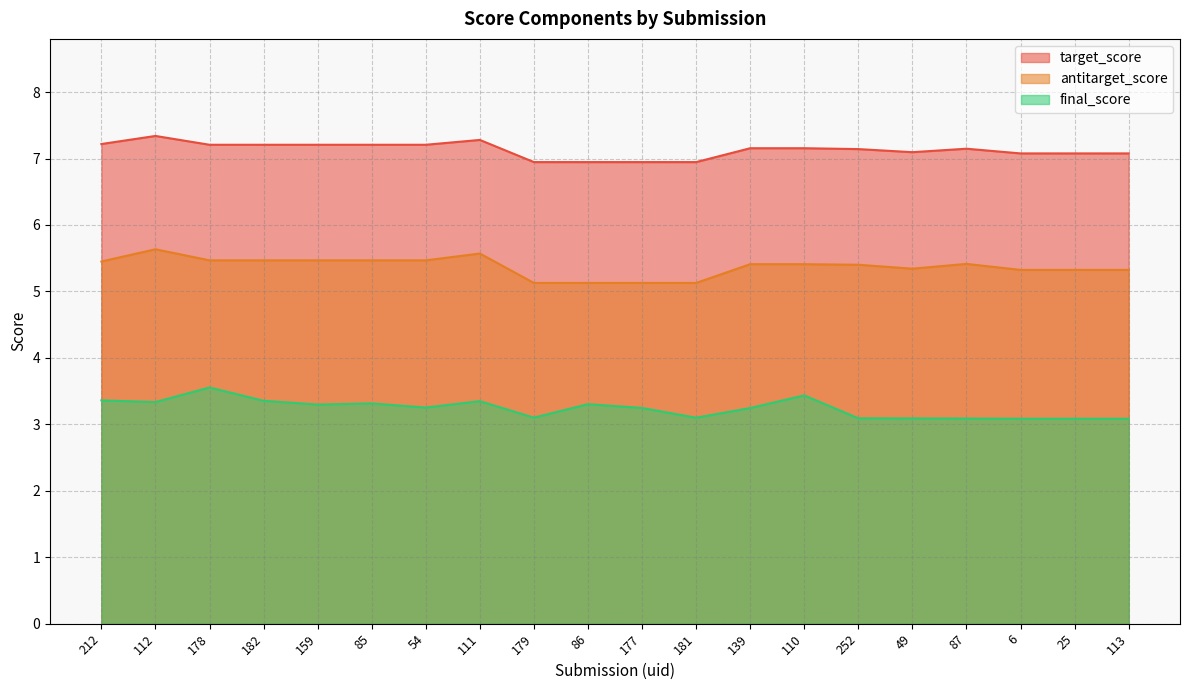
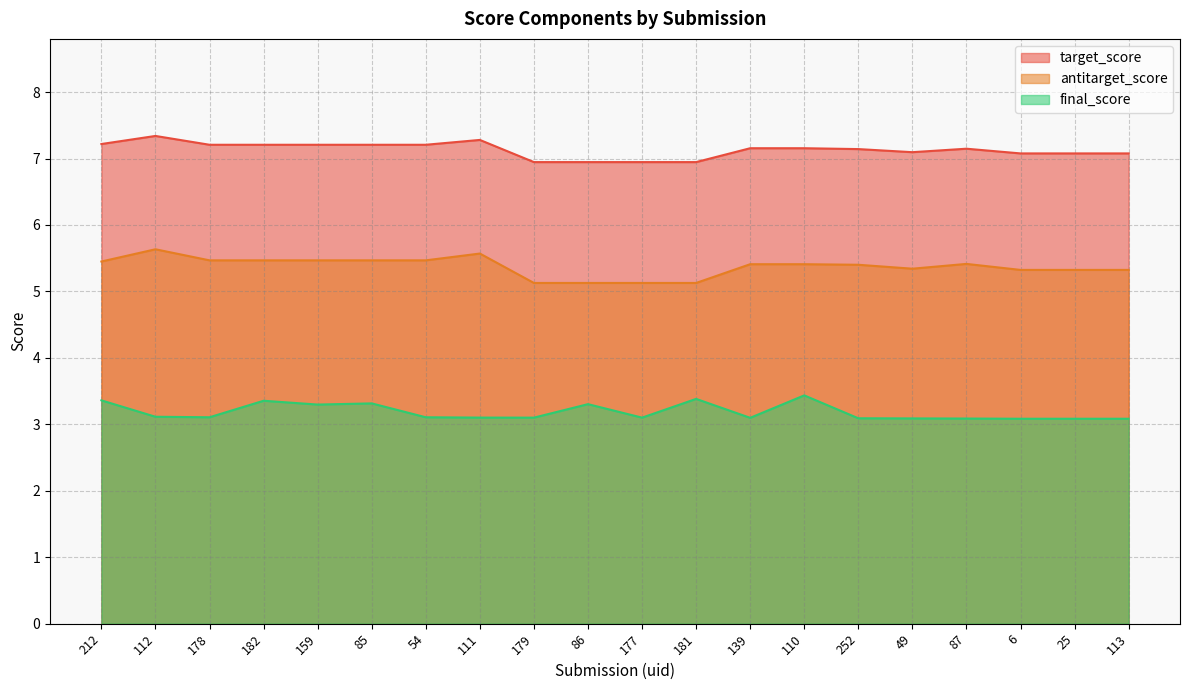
final_score, 112: 3.3 -> 3.1
final_score, 178: 3.6 -> 3.1
final_score, 54: 3.3 -> 3.1
final_score, 111: 3.3 -> 3.1
final_score, 177: 3.2 -> 3.1
final_score, 181: 3.1 -> 3.4
final_score, 139: 3.2 -> 3.1
